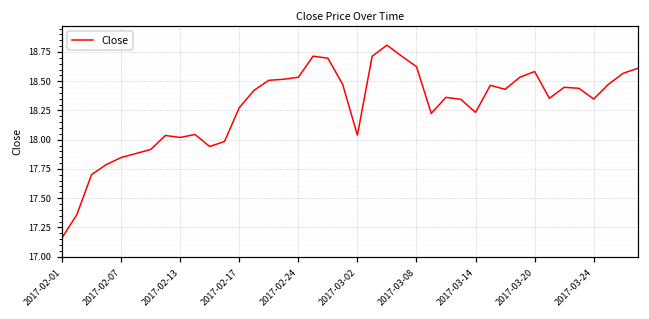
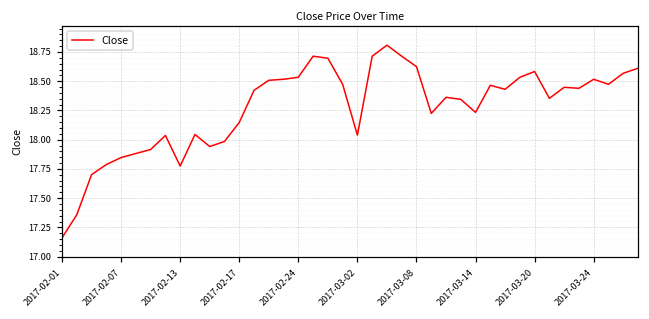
2017-02-13: 18.02 -> 17.77
2017-02-17: 18.27 -> 18.15
2017-03-24: 18.35 -> 18.52
